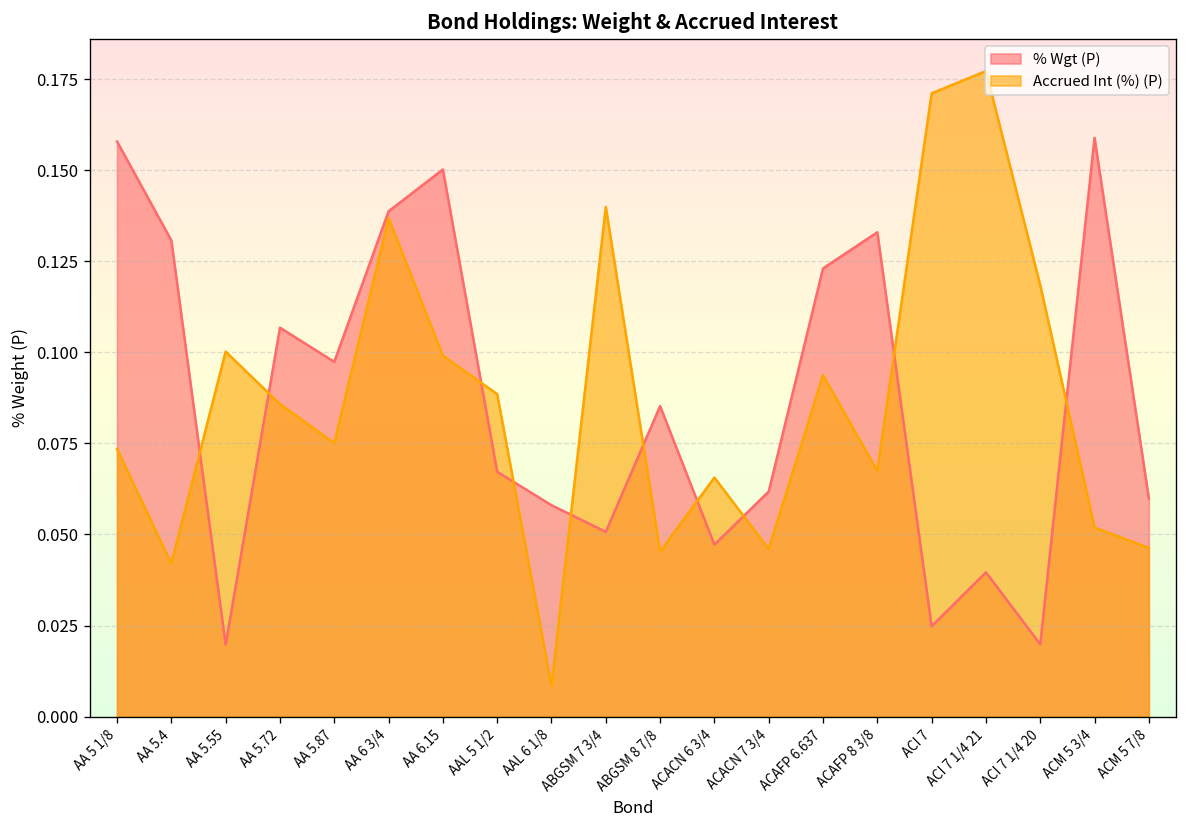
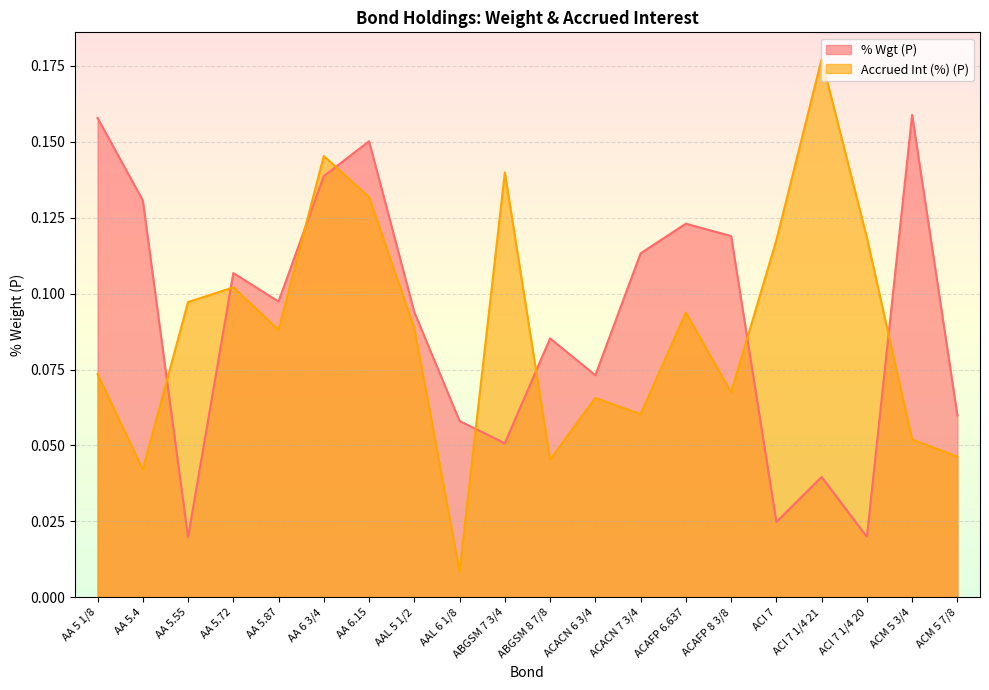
Accrued Int (%) (P), AA 5.55: 0.100 -> 0.097
Accrued Int (%) (P), AA 5.72: 0.086 -> 0.102
Accrued Int (%) (P), AA 5.87: 0.075 -> 0.088
Accrued Int (%) (P), AA 6 3/4: 0.137 -> 0.145
Accrued Int (%) (P), AA 6.15: 0.099 -> 0.132
% Wgt (P), AAL 5 1/2: 0.067 -> 0.094
% Wgt (P), ACACN 6 3/4: 0.047 -> 0.073
% Wgt (P), ACACN 7 3/4: 0.062 -> 0.113
Accrued Int (%) (P), ACACN 7 3/4: 0.046 -> 0.060
% Wgt (P), ACAFP 8 3/8: 0.133 -> 0.119
Accrued Int (%) (P), ACI 7: 0.171 -> 0.118
